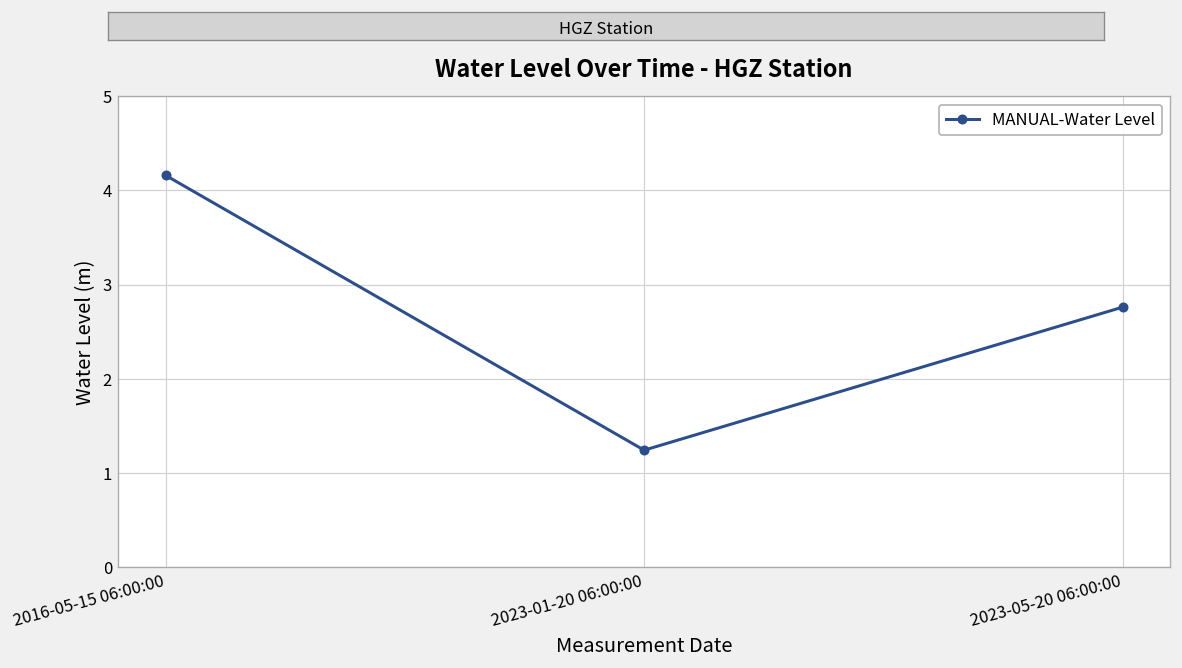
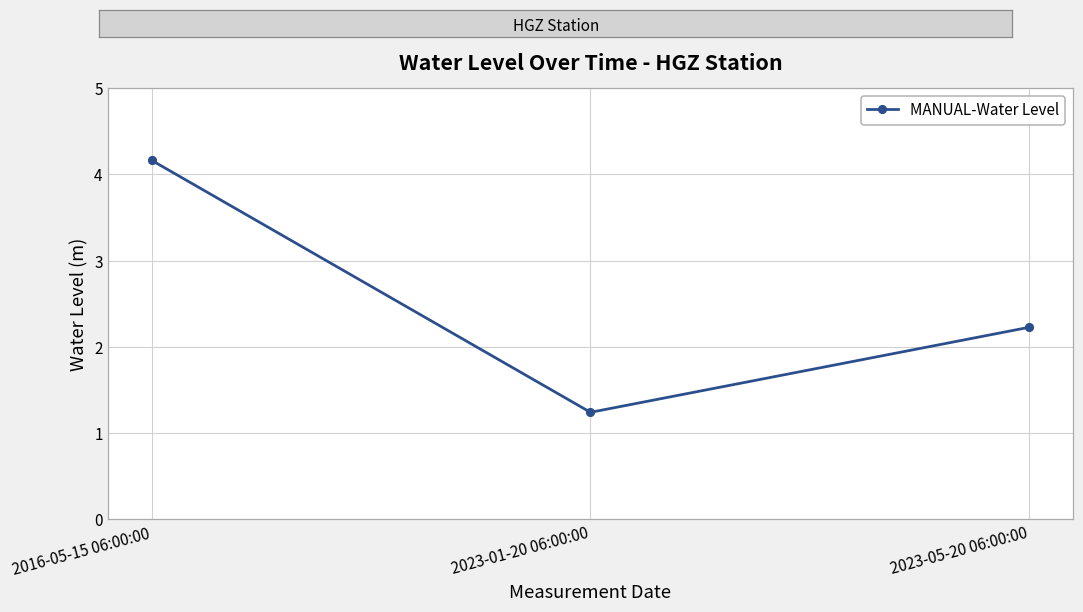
2023-05-20 06:00:00: 2.8 -> 2.2
